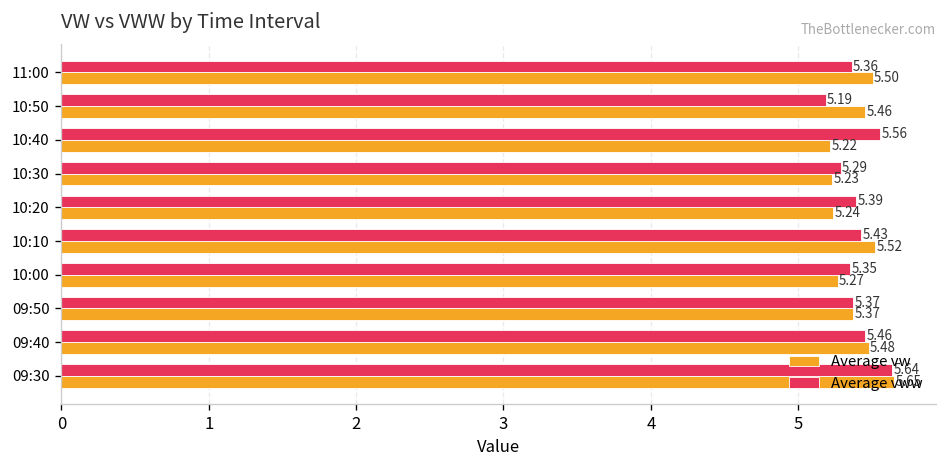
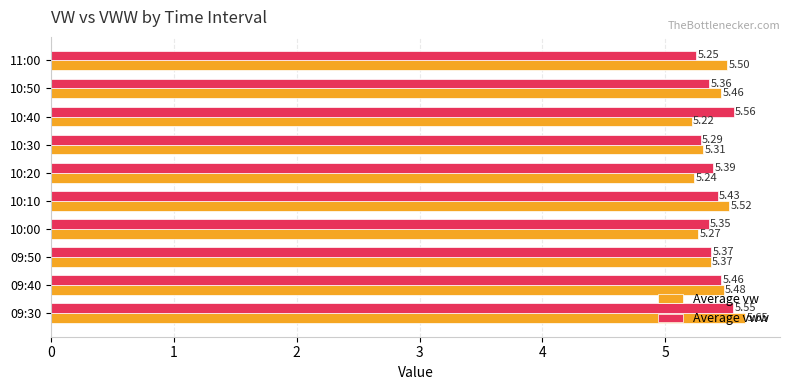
Average vww, 11:00: 5.36 -> 5.25
Average vww, 10:50: 5.19 -> 5.36
Average vw, 10:30: 5.23 -> 5.31
Average vww, 09:30: 5.64 -> 5.55
